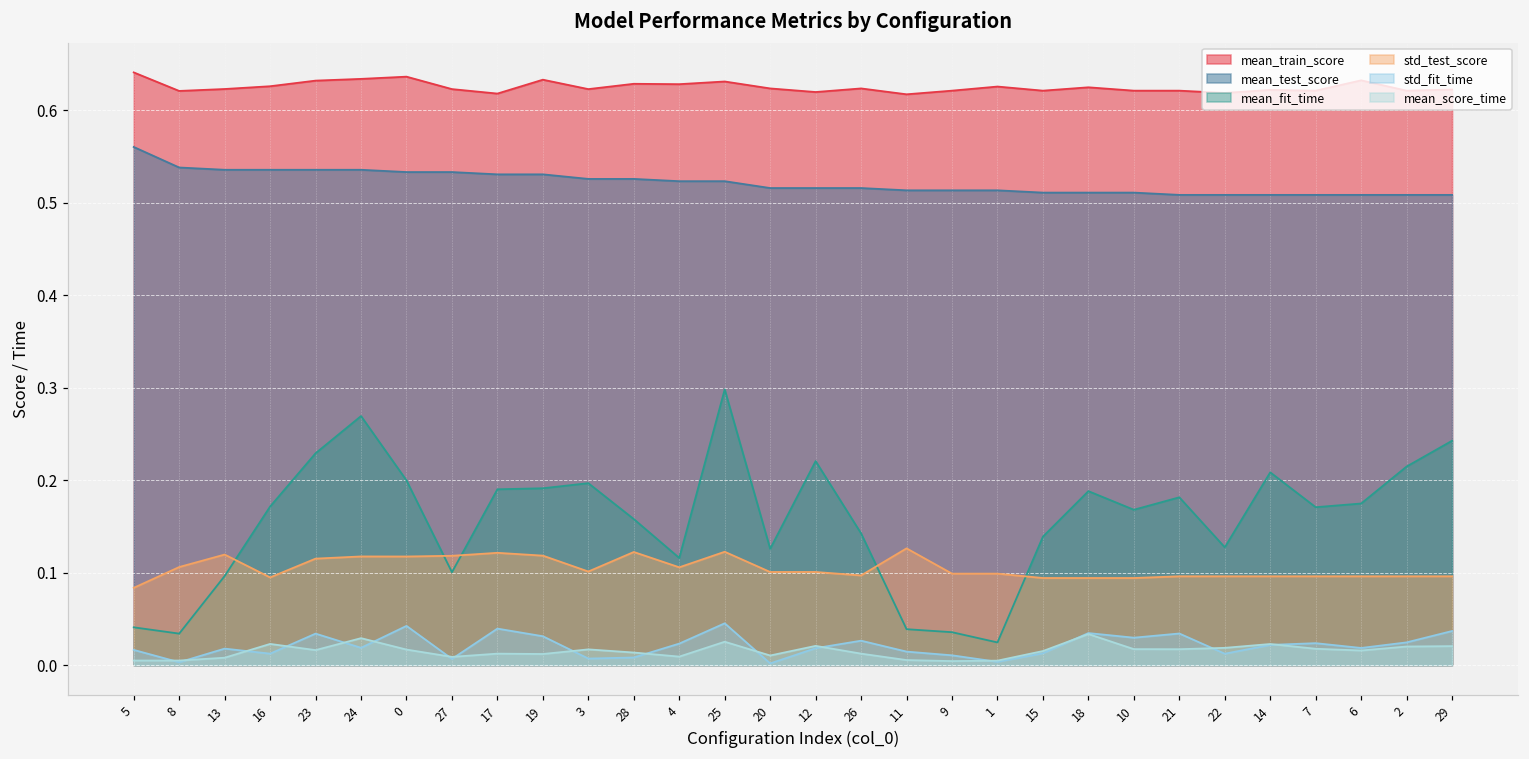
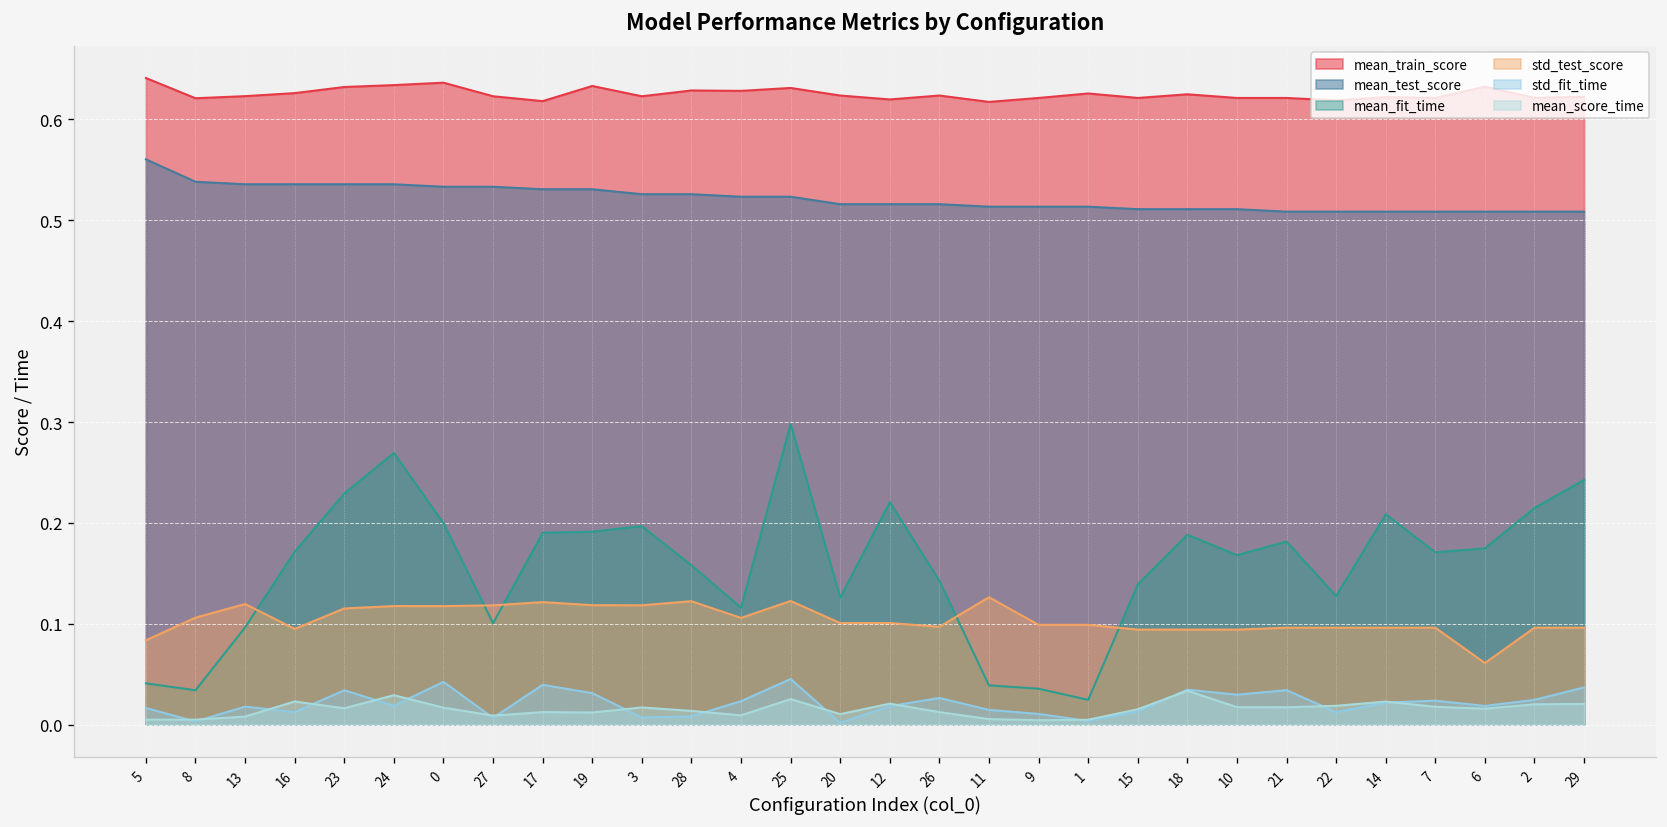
std_test_score, 3: 0.10 -> 0.12
std_test_score, 6: 0.10 -> 0.06
